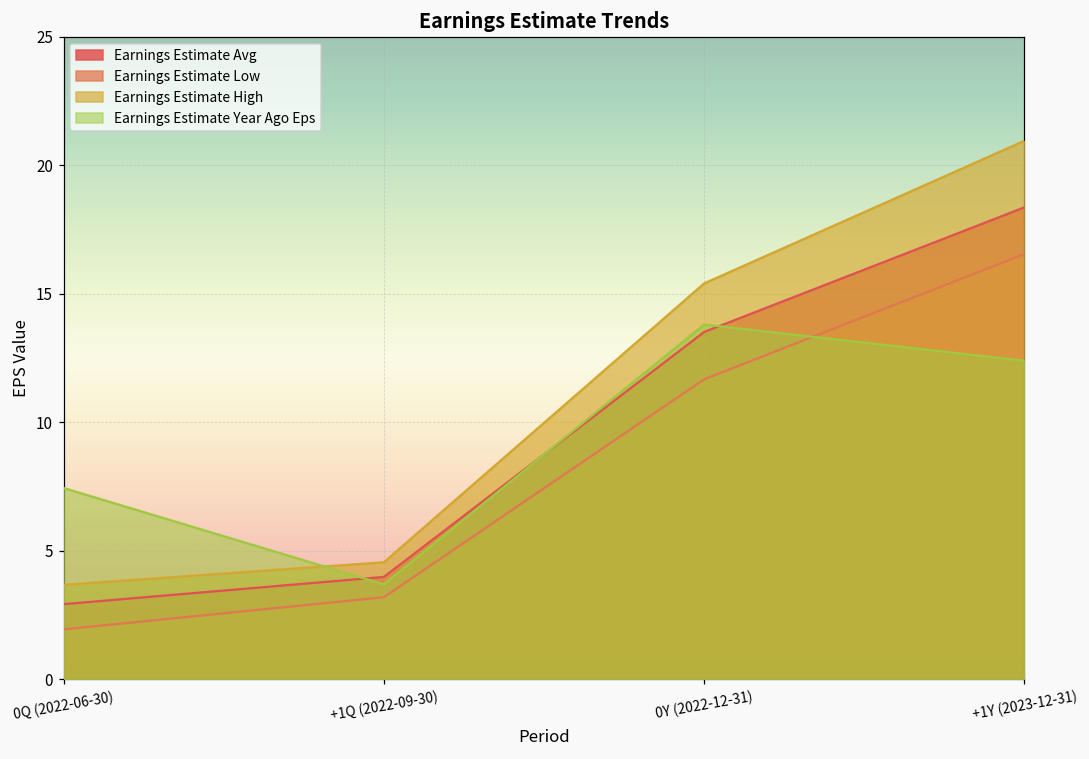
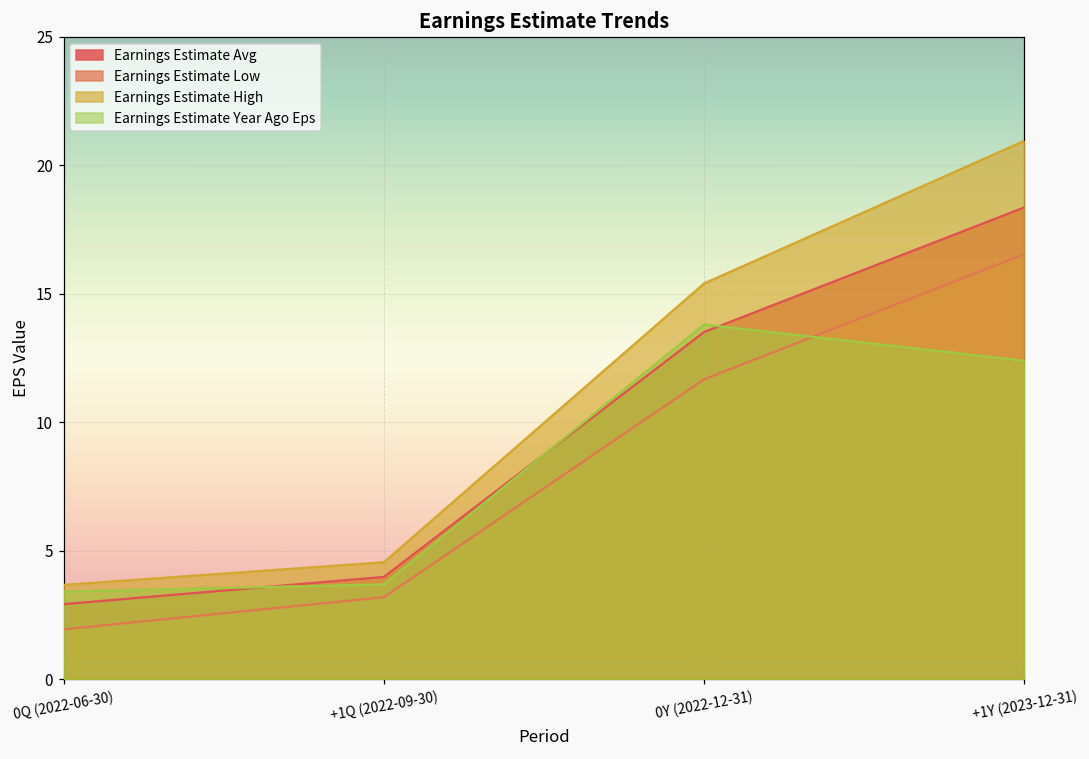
Earnings Estimate Year Ago Eps, 0Q (2022-06-30): 7.4 -> 3.4
